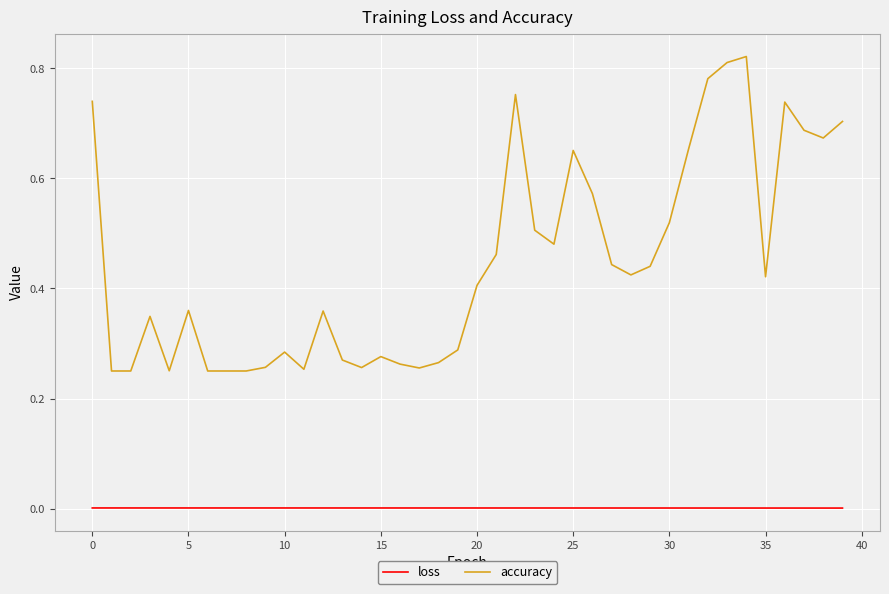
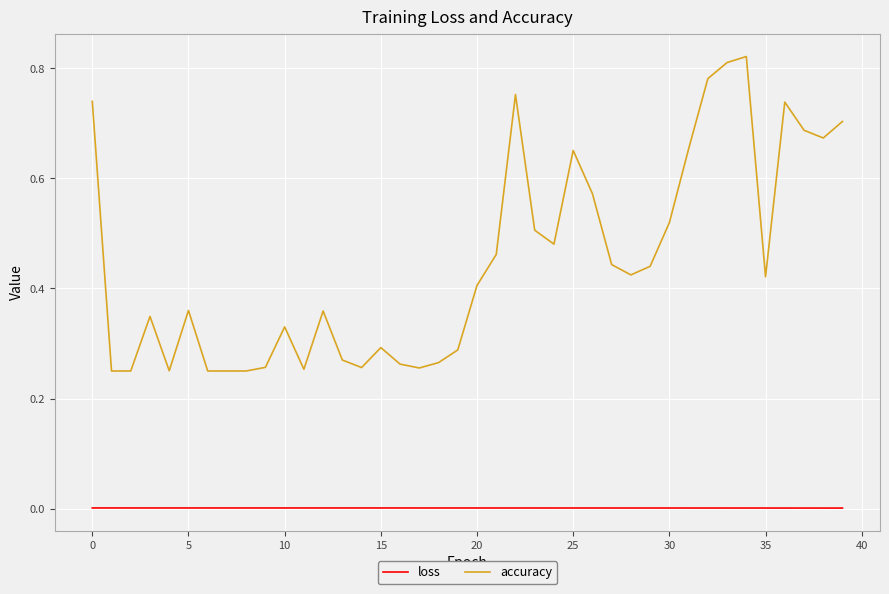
accuracy, 10: 0.28 -> 0.33
accuracy, 15: 0.28 -> 0.29
